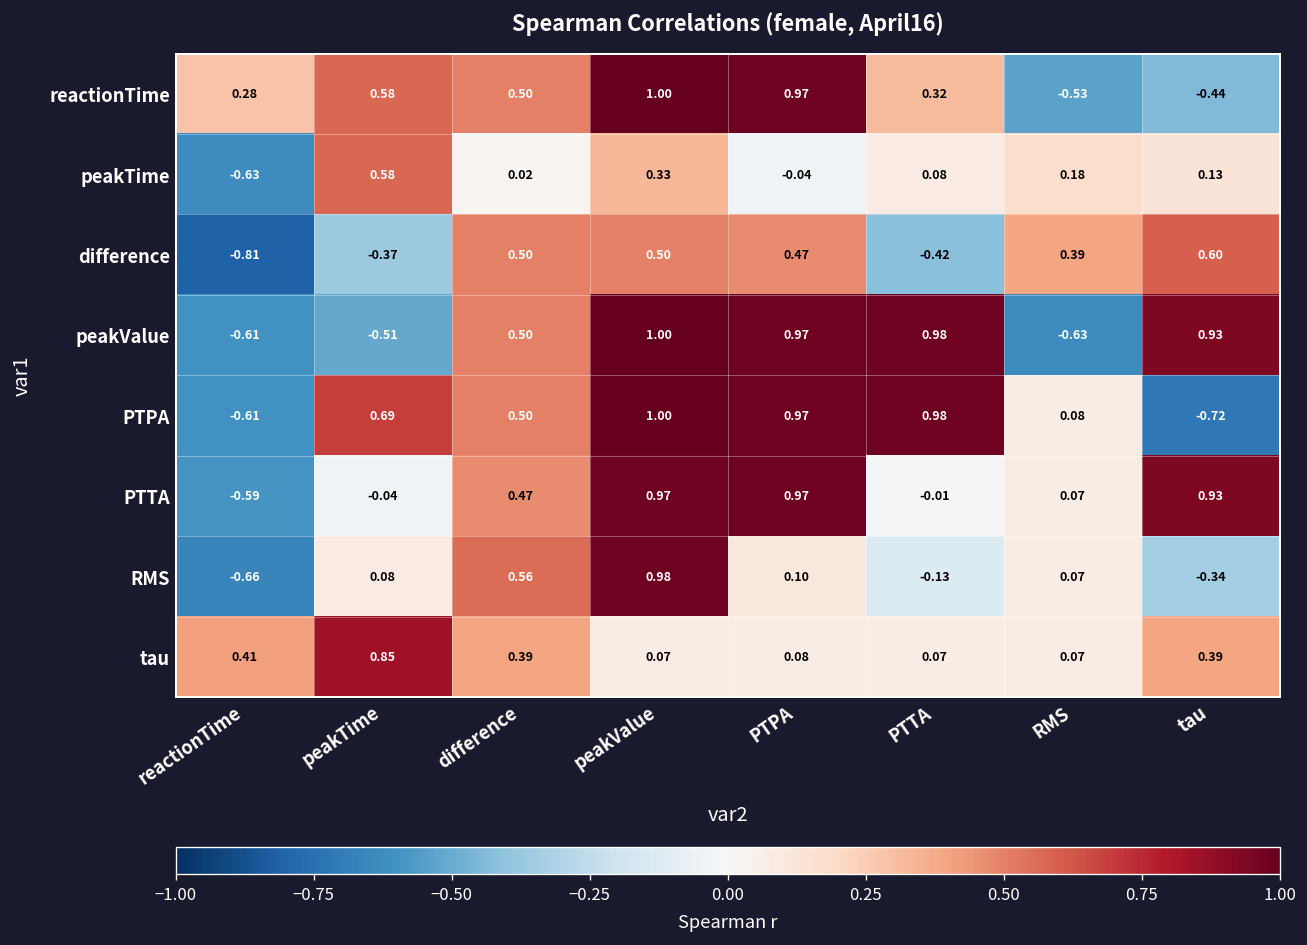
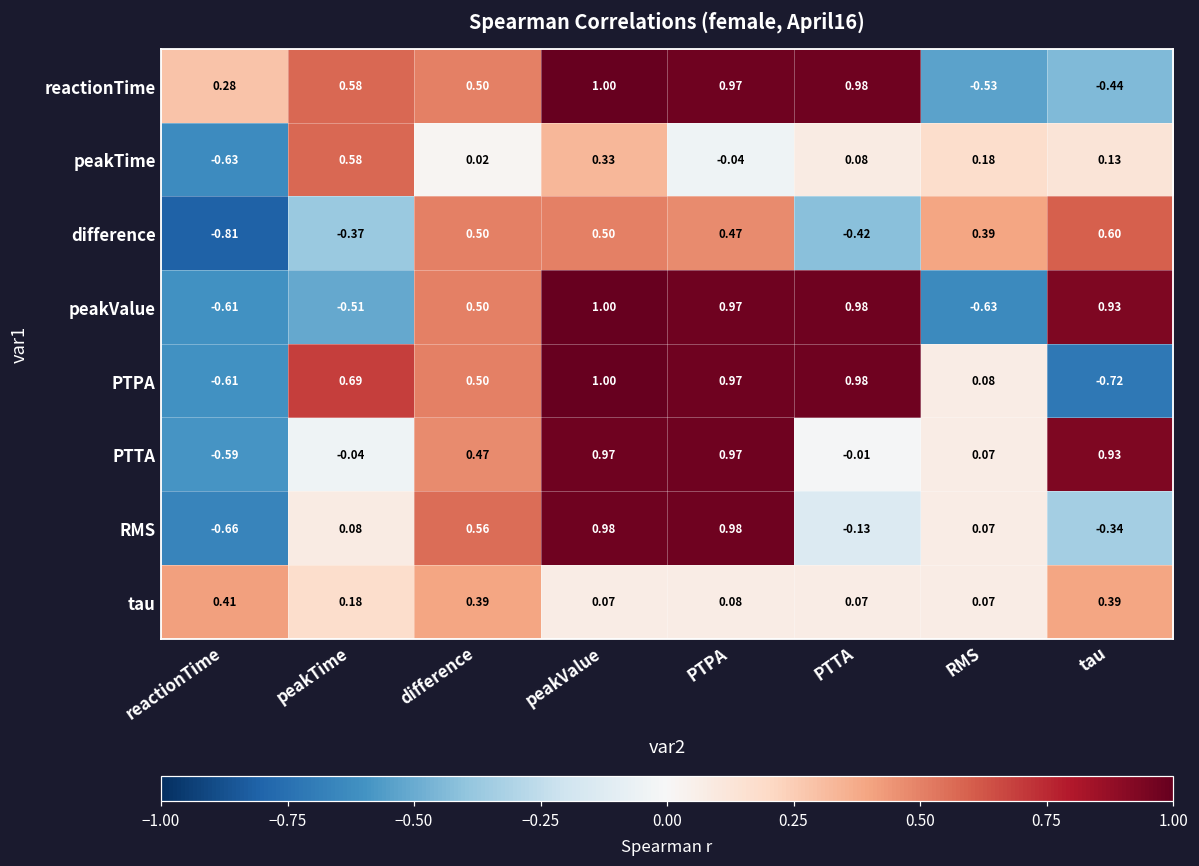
reactionTime, PTTA: 0.32 -> 0.98
RMS, PTPA: 0.10 -> 0.98
tau, peakTime: 0.85 -> 0.18
